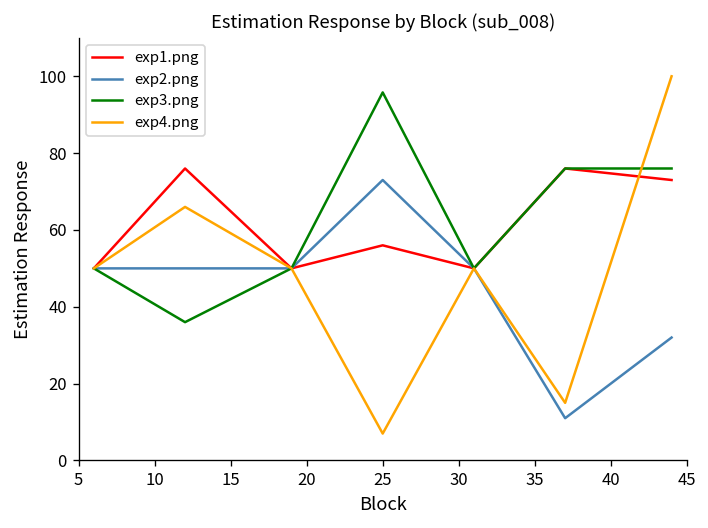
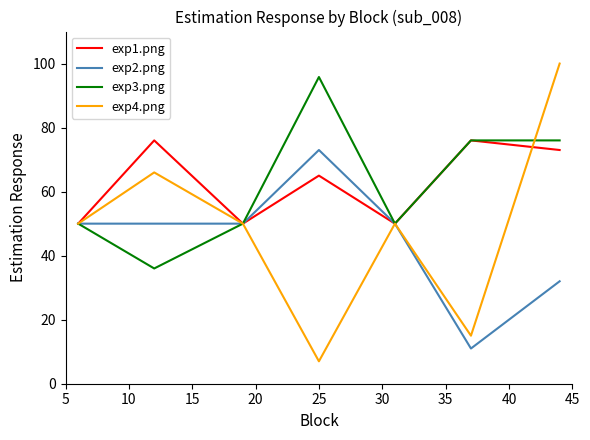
exp1.png, 25: 56 -> 65
